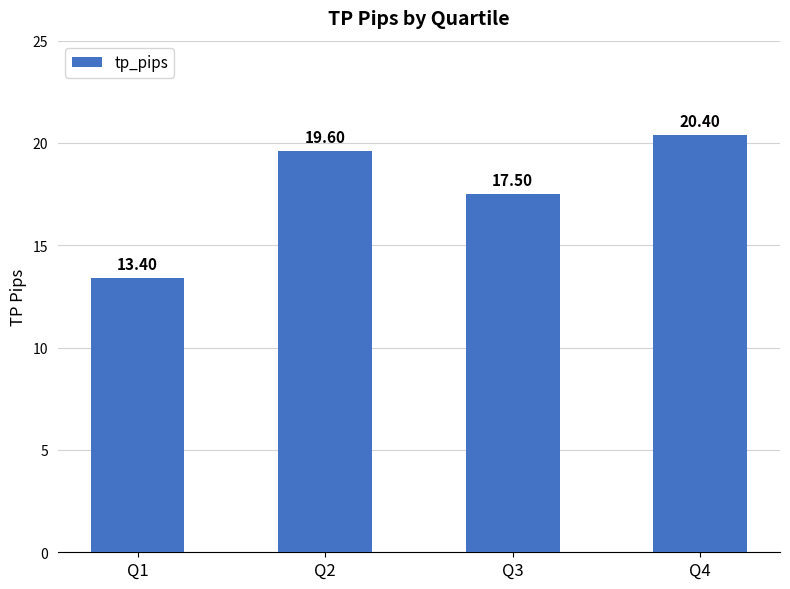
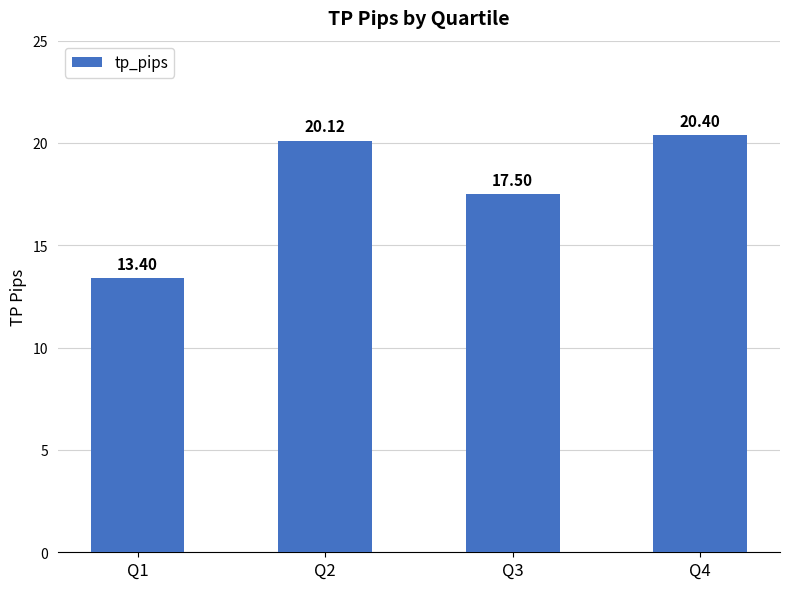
Q2: 19.60 -> 20.12
